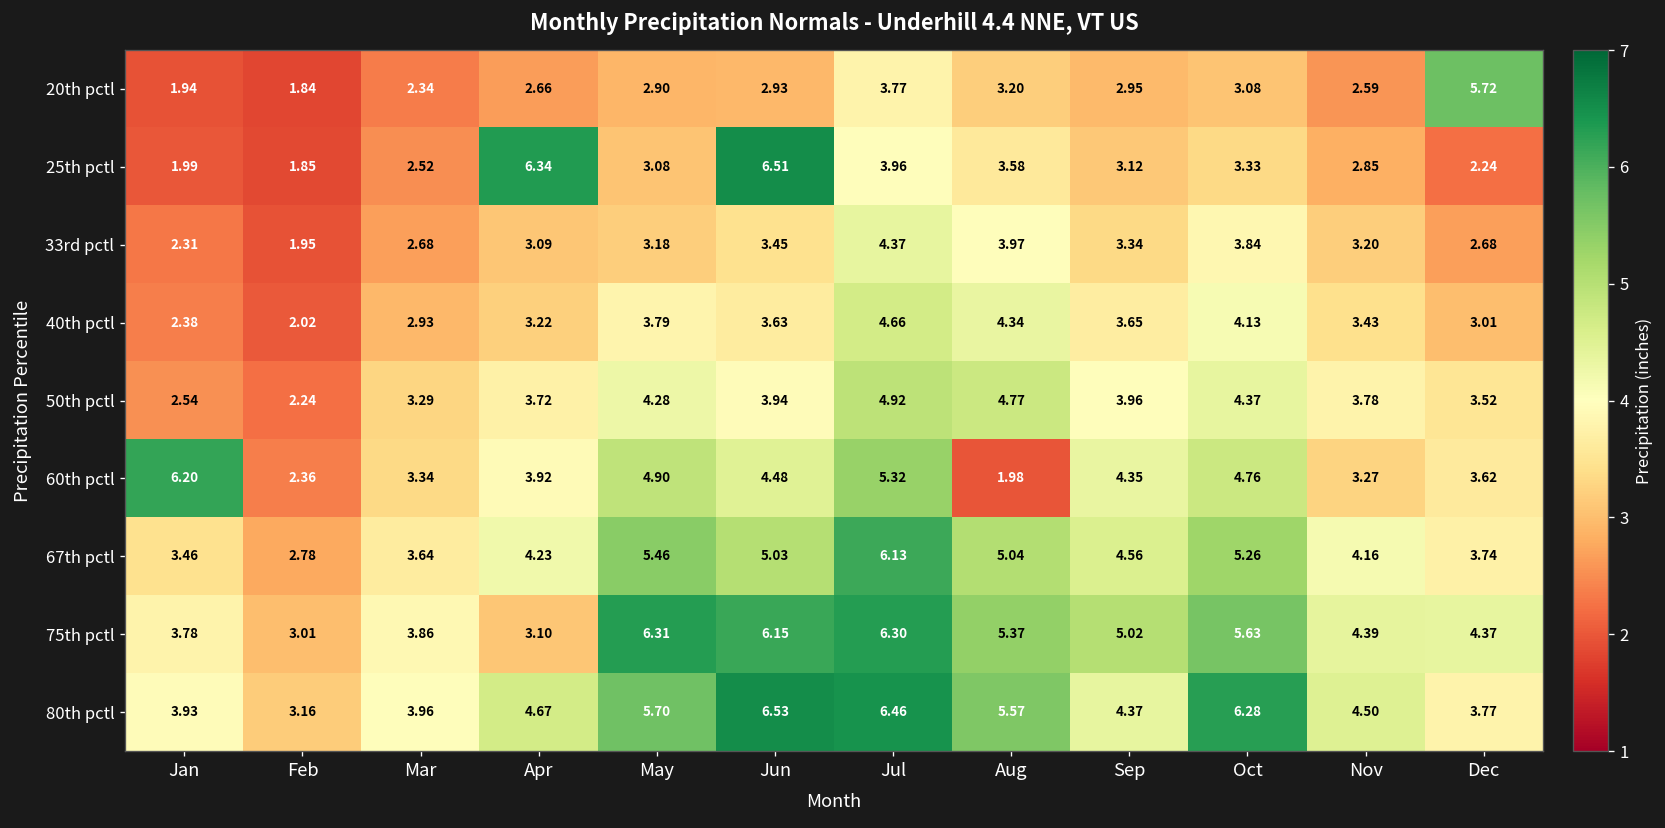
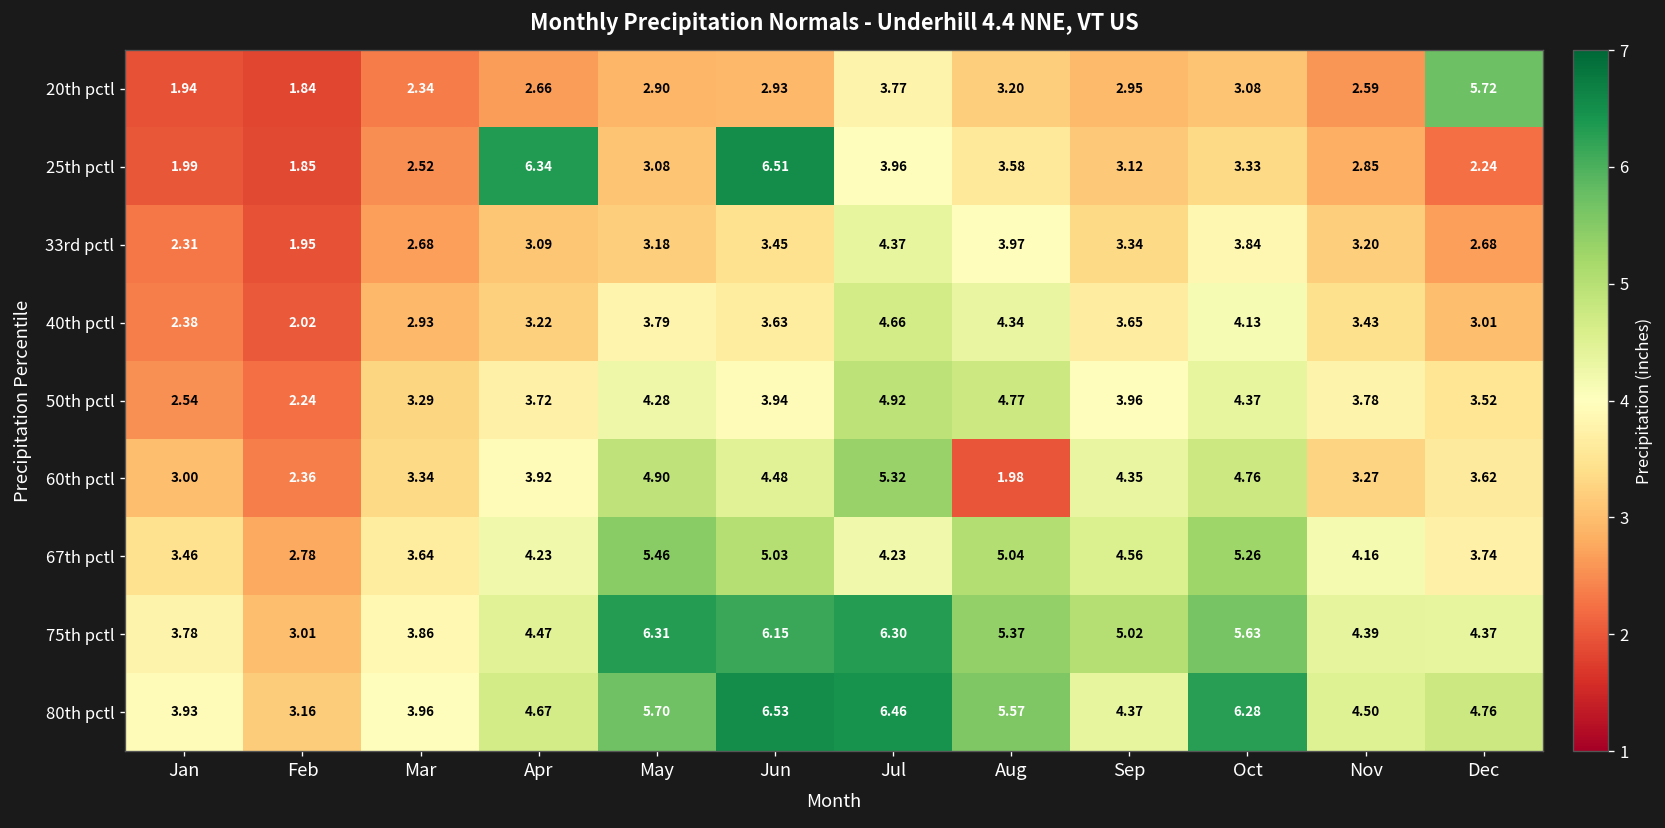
60th pctl, Jan: 6.20 -> 3.00
67th pctl, Jul: 6.13 -> 4.23
75th pctl, Apr: 3.10 -> 4.47
80th pctl, Dec: 3.77 -> 4.76
